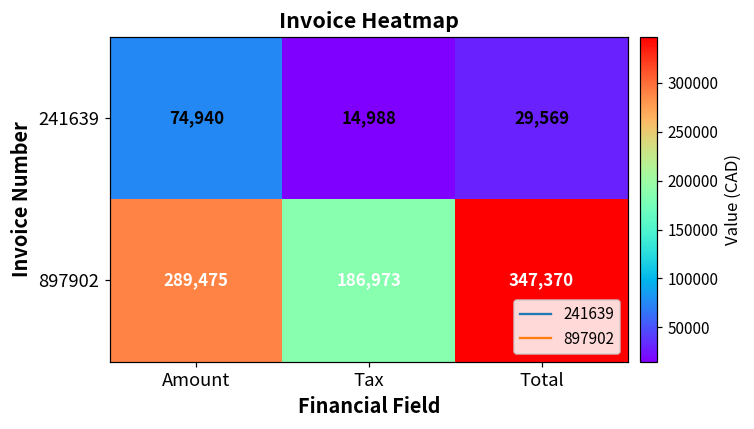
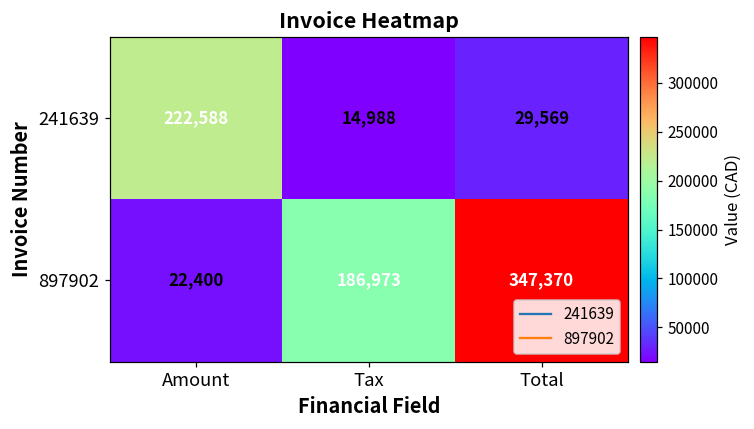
241639, Amount: 74,940 -> 222,588
897902, Amount: 289,475 -> 22,400
